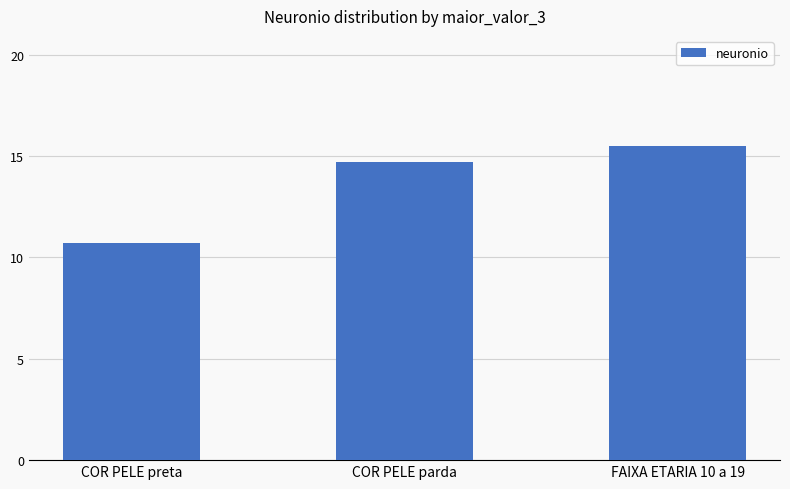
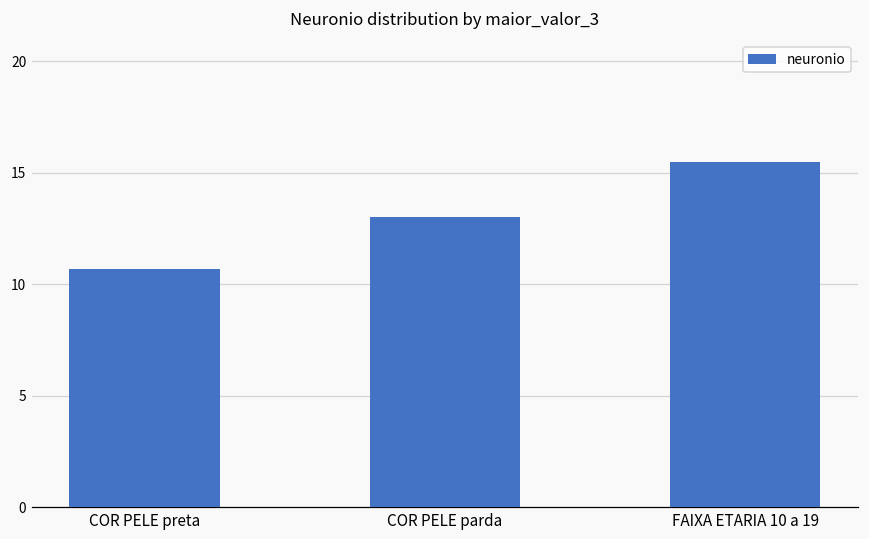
COR PELE parda: 14.7 -> 13.0
